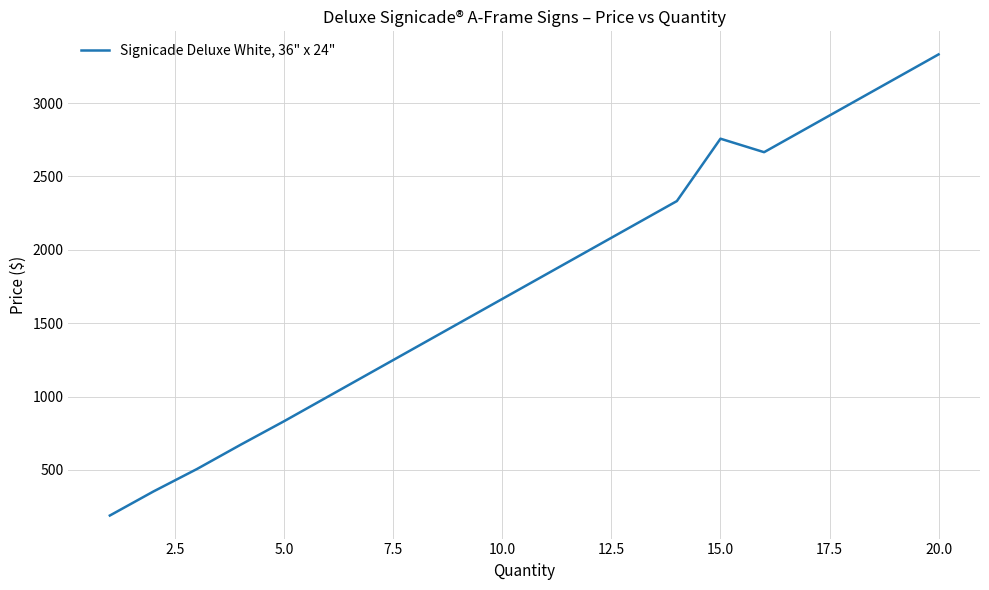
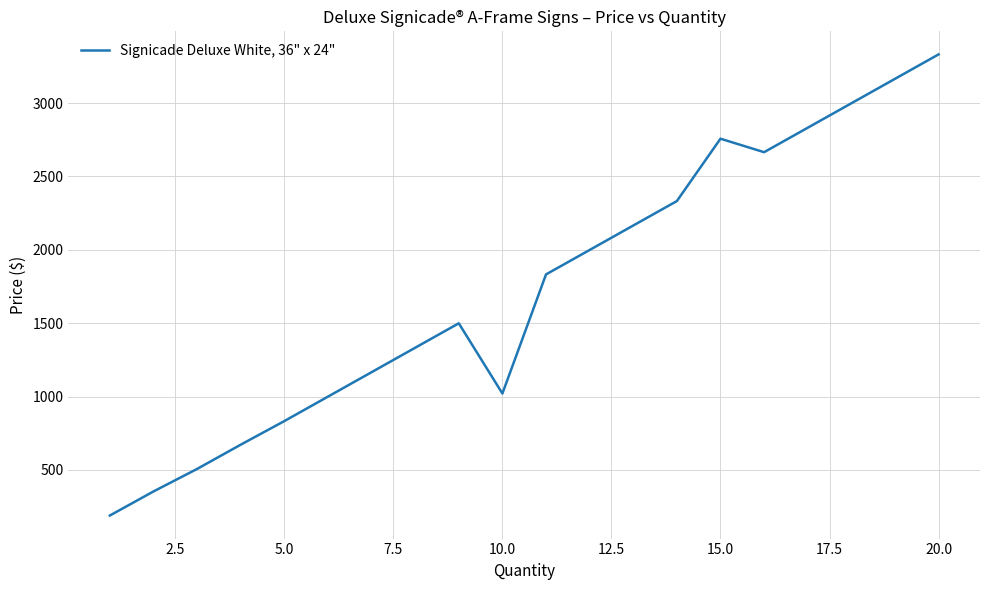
10.0: 1670 -> 1020
